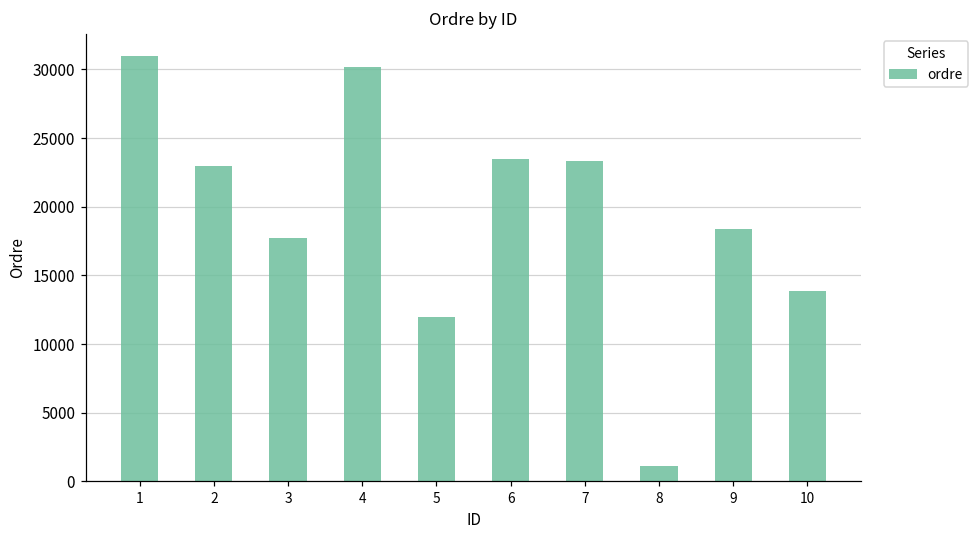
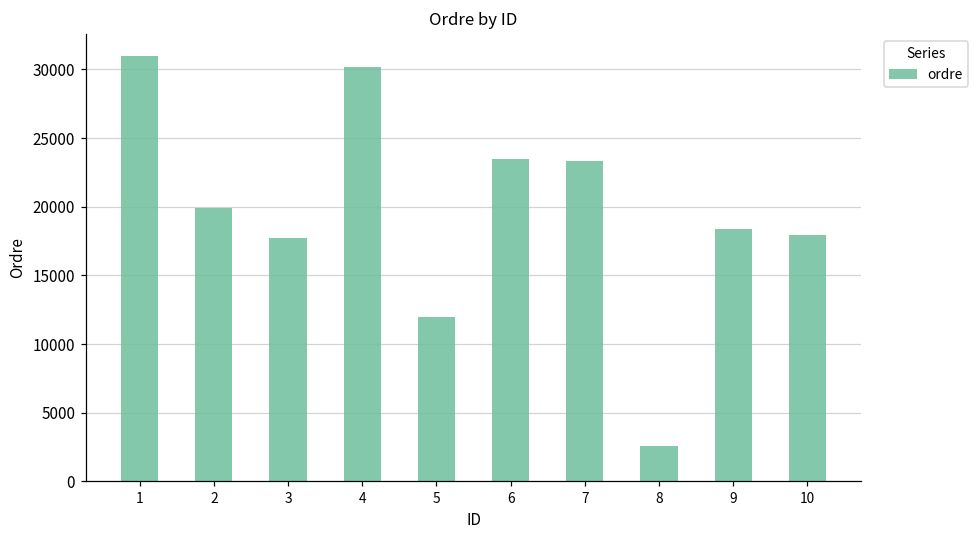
2: 23000 -> 19900
8: 1100 -> 2600
10: 13900 -> 17900
